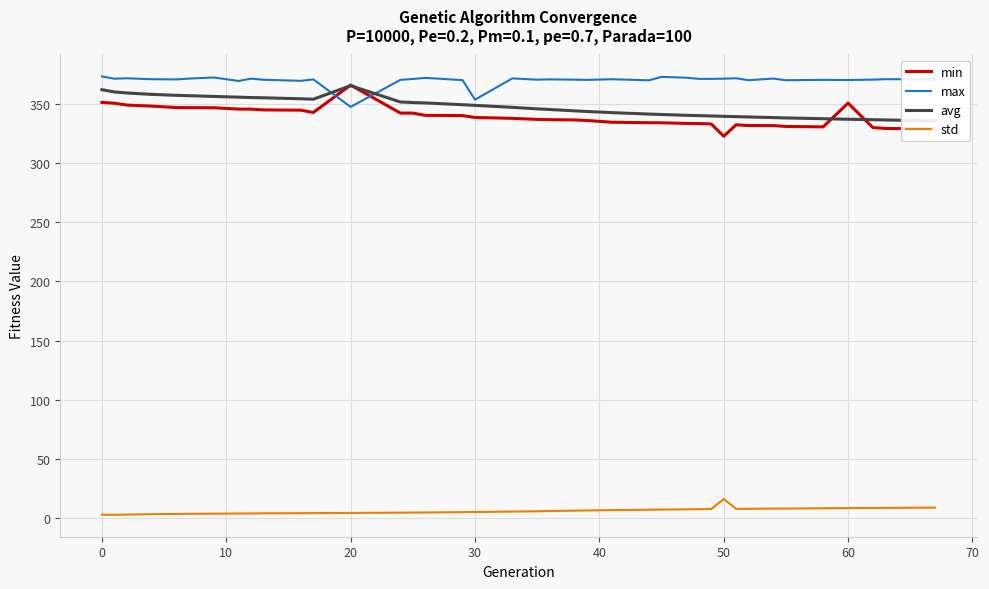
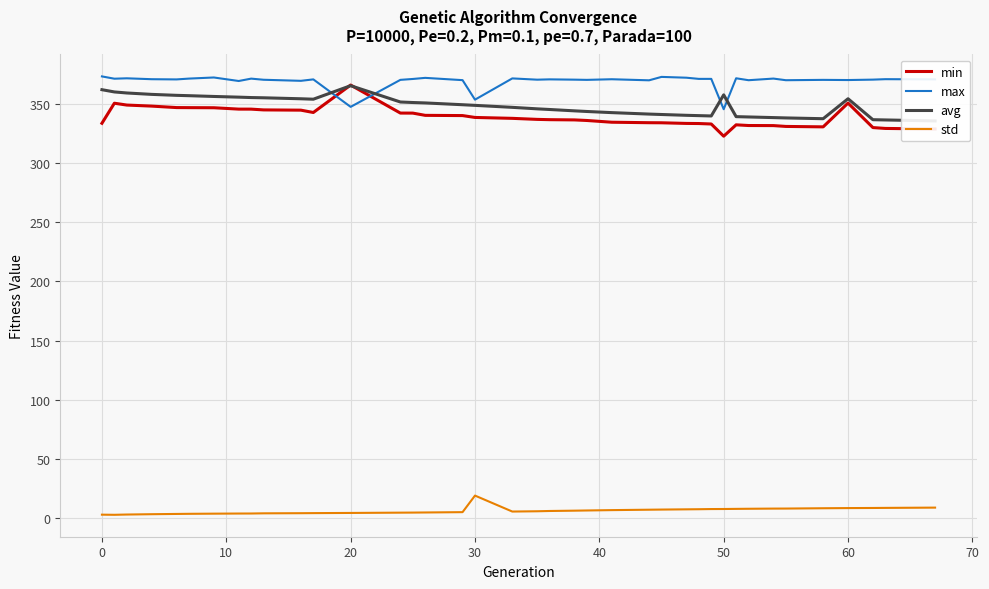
min, 0: 351 -> 334
std, 30: 5 -> 19
max, 50: 371 -> 346
avg, 50: 340 -> 358
std, 50: 16 -> 8
avg, 60: 337 -> 354
